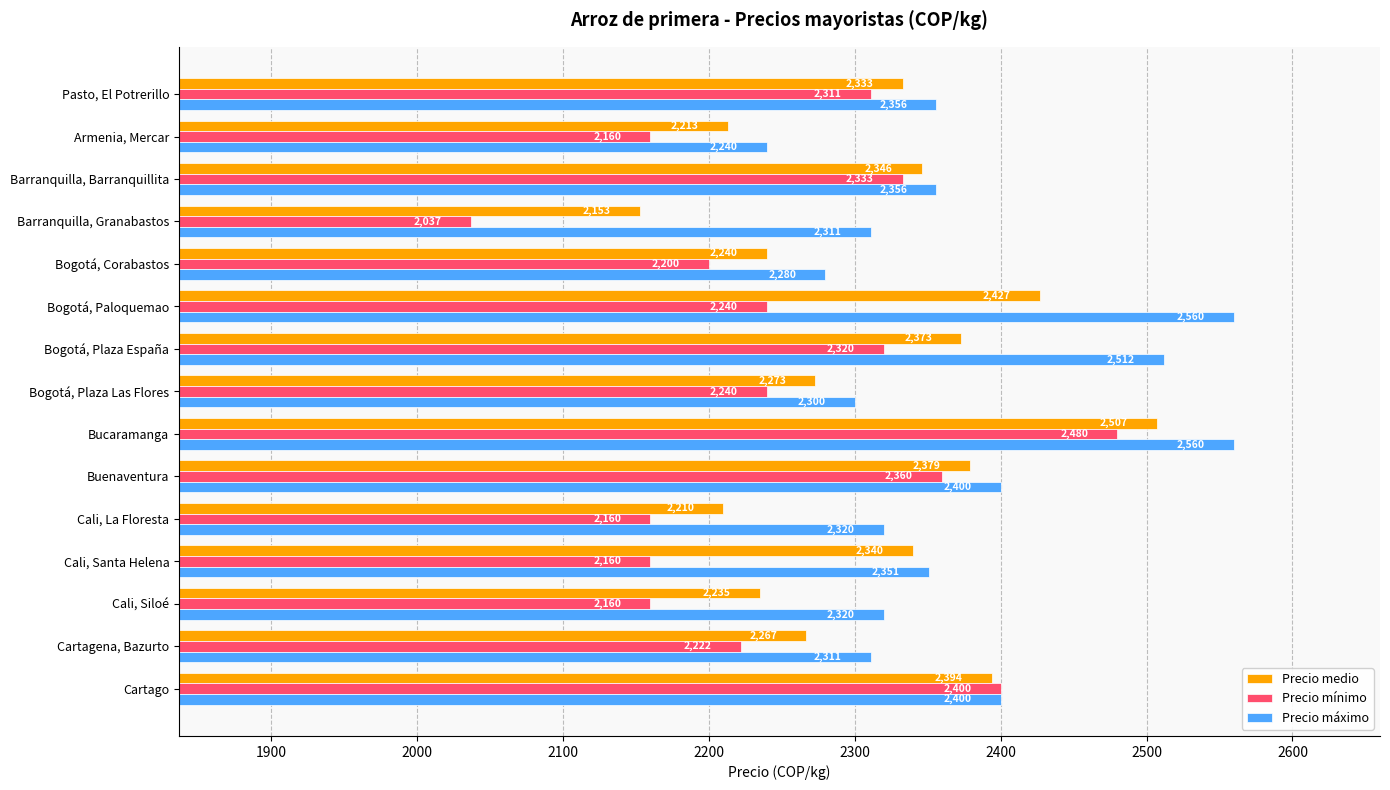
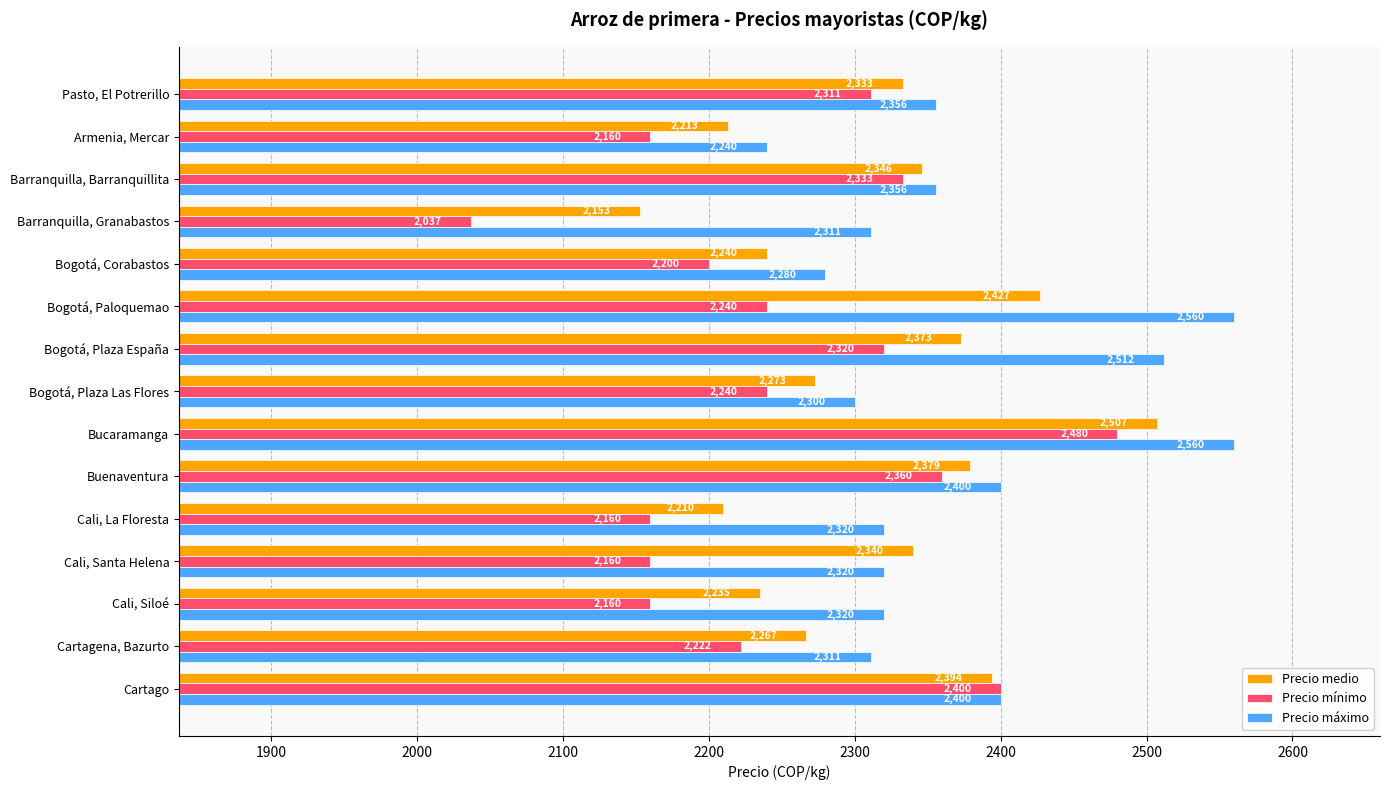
Precio máximo, Cali, Santa Helena: 2,351 -> 2,320
